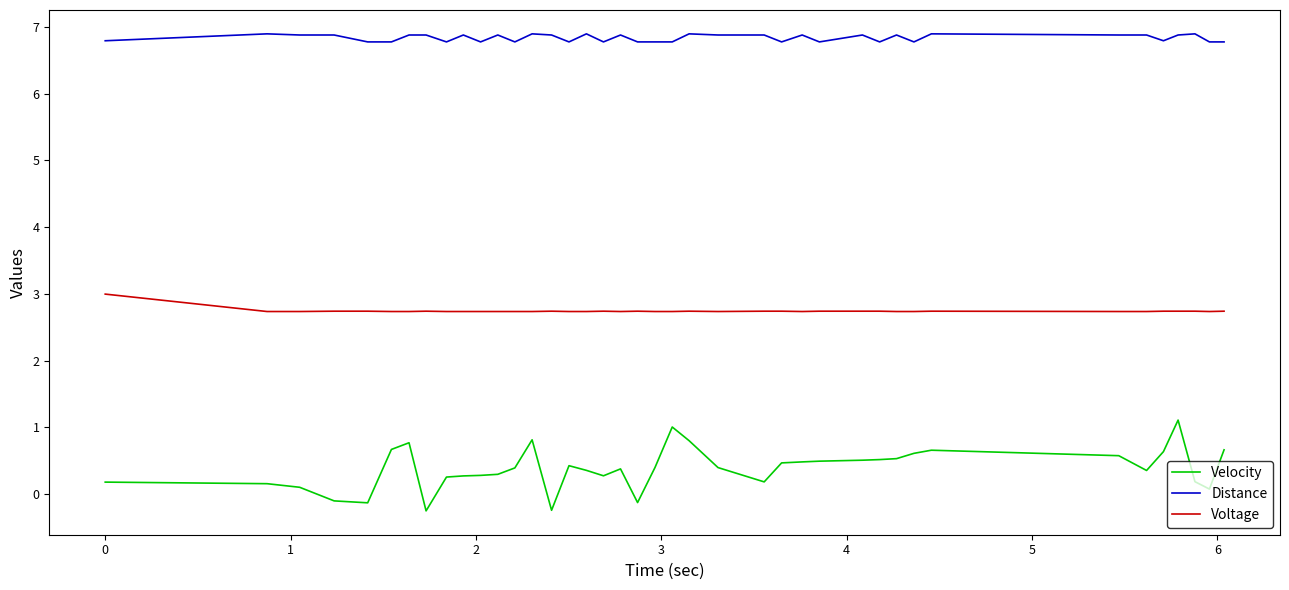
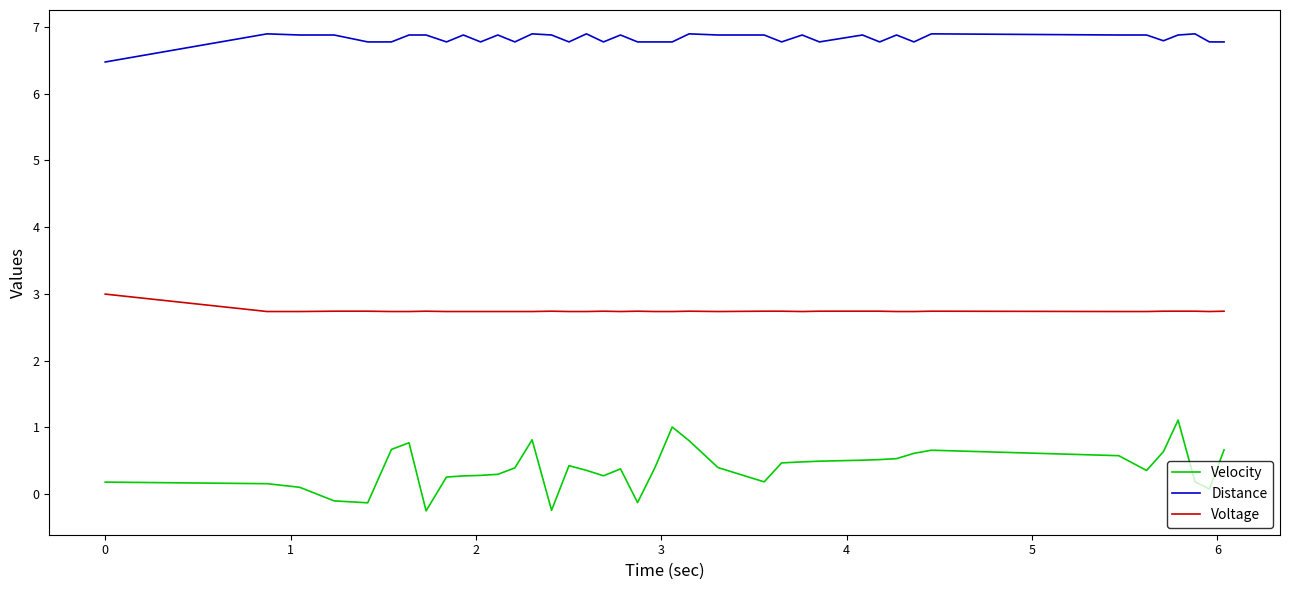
Distance, 0: 6.8 -> 6.5
